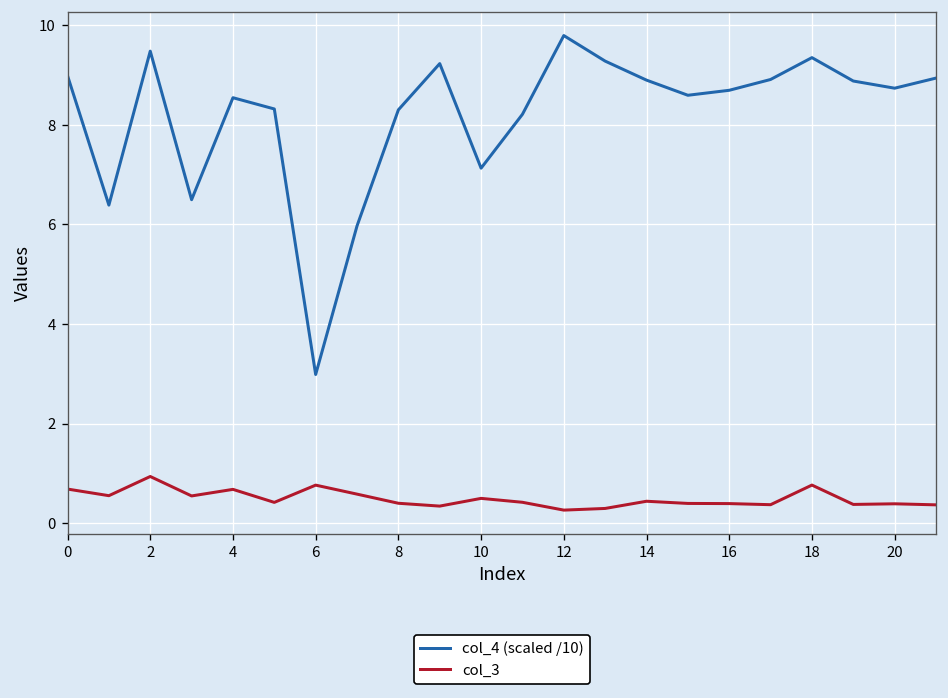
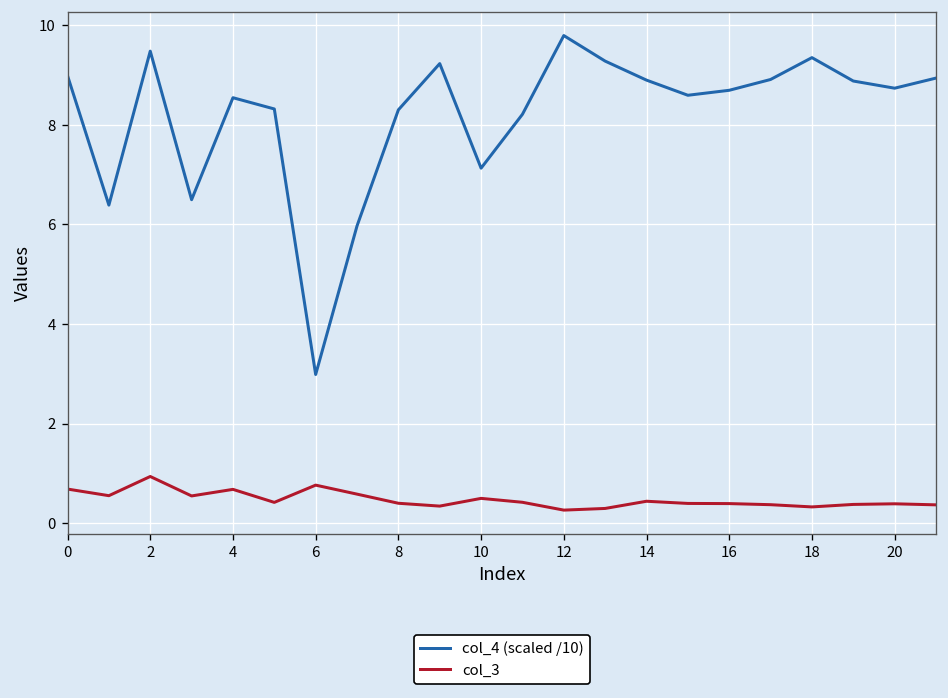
col_3, 18: 0.8 -> 0.3
